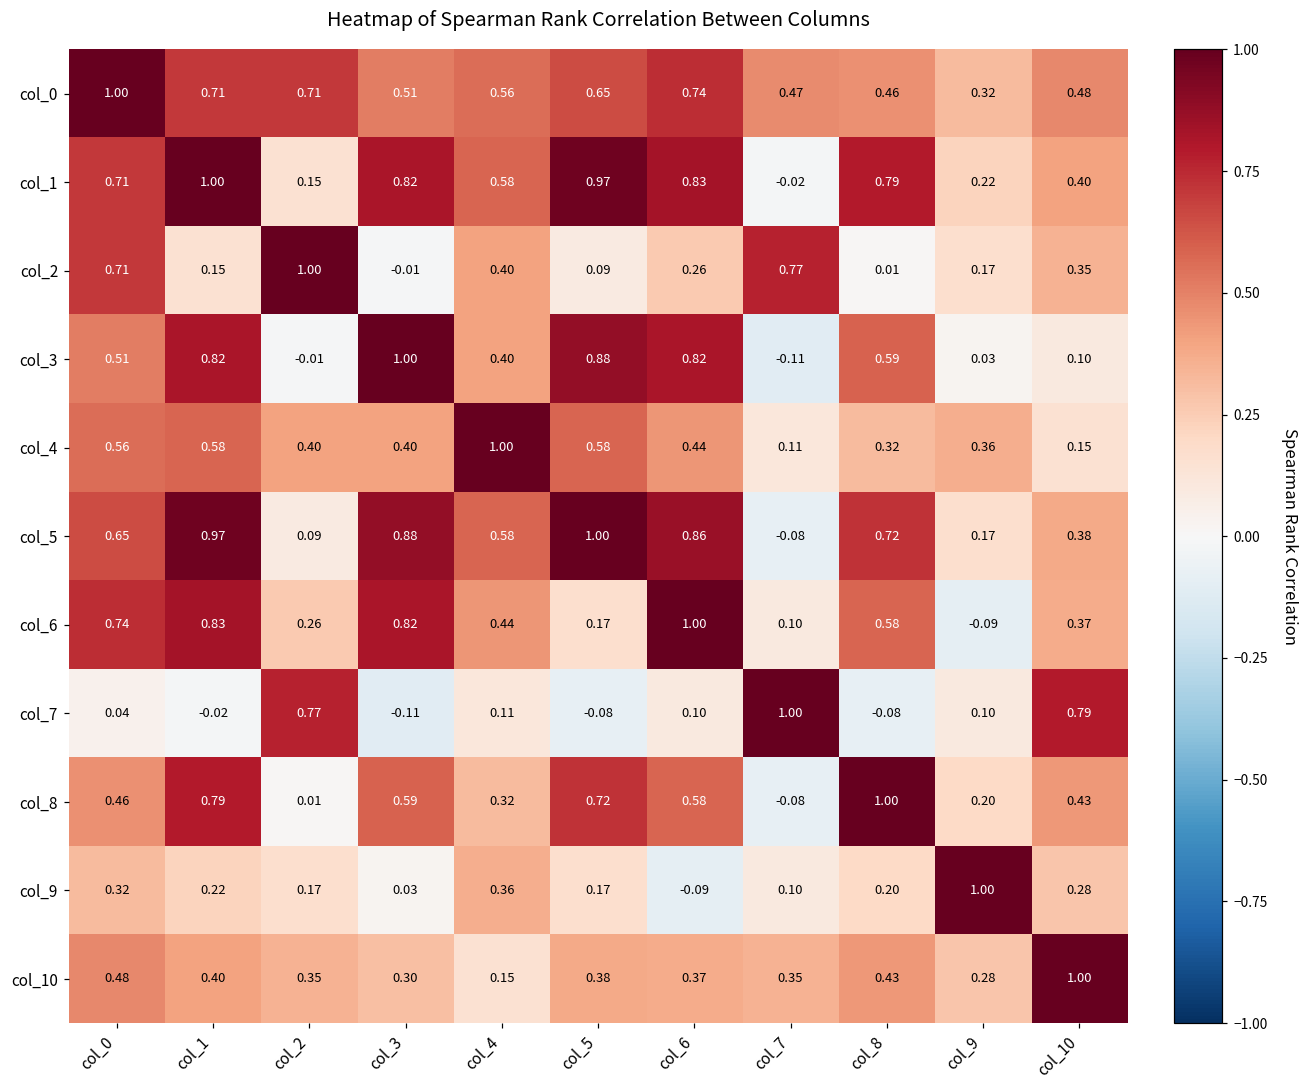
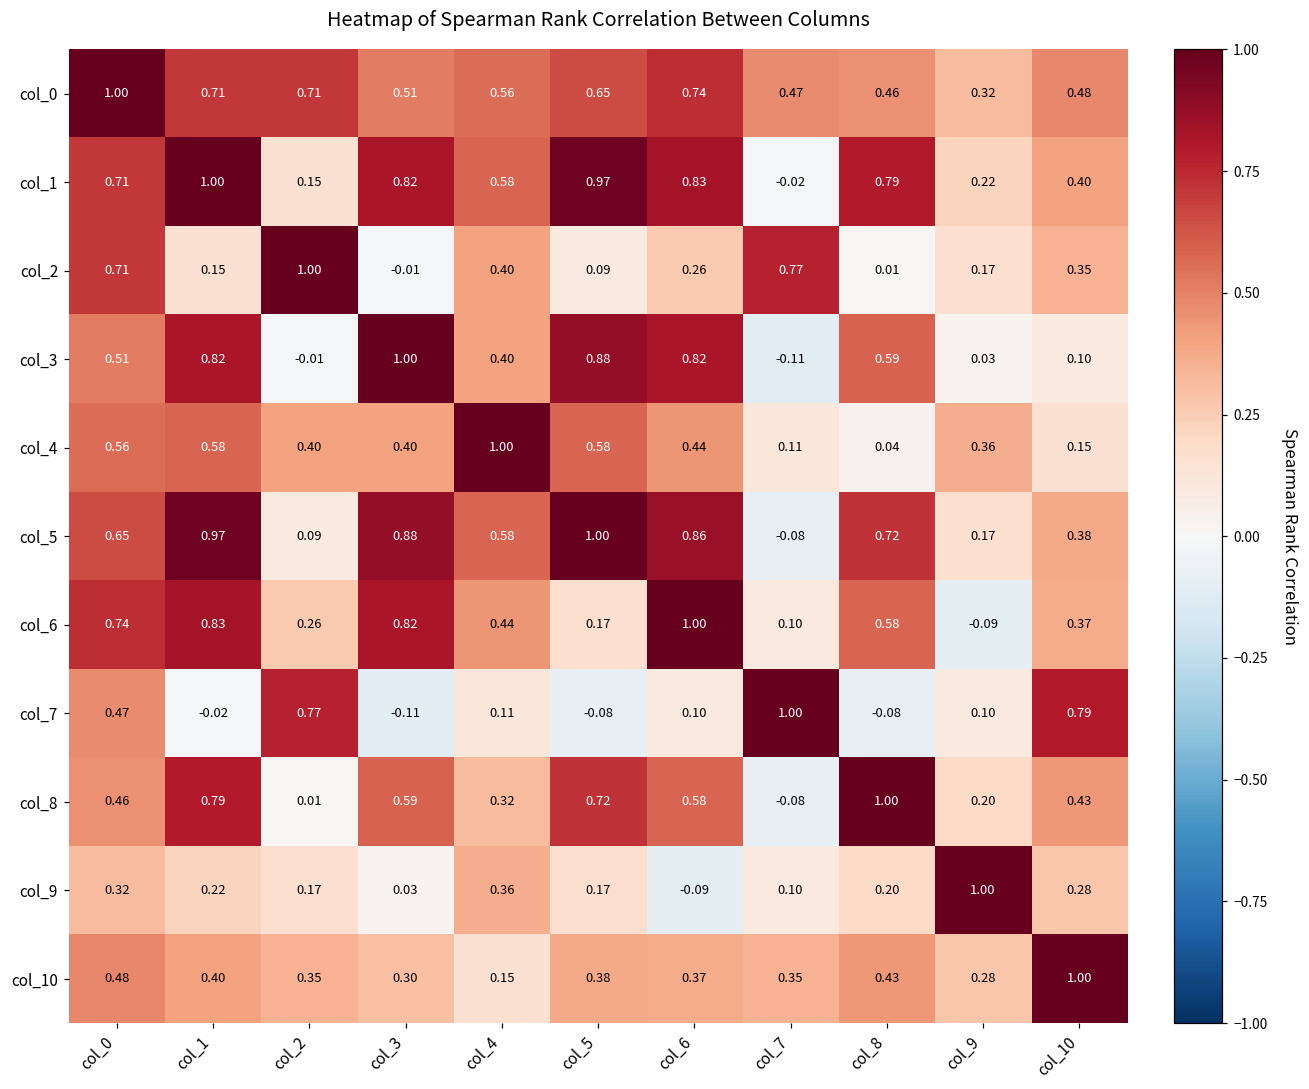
col_4, col_8: 0.32 -> 0.04
col_7, col_0: 0.04 -> 0.47
